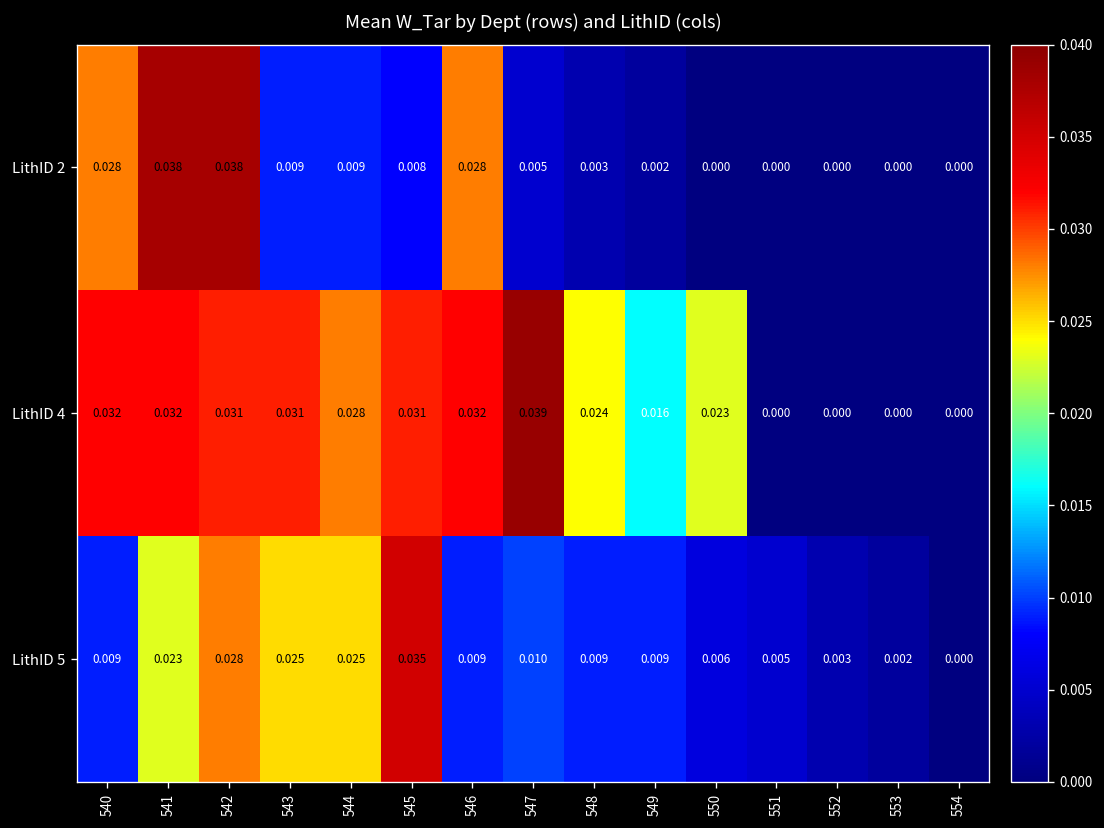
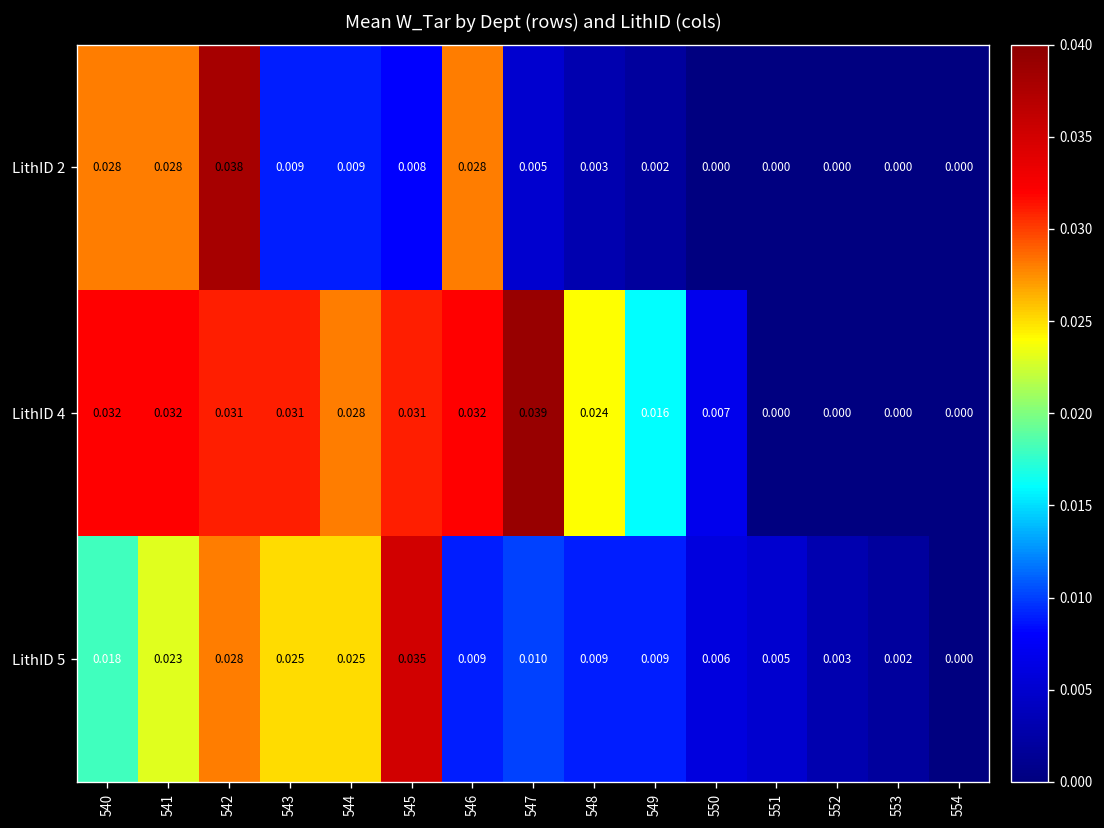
LithID 2, 541: 0.038 -> 0.028
LithID 4, 550: 0.023 -> 0.007
LithID 5, 540: 0.009 -> 0.018
